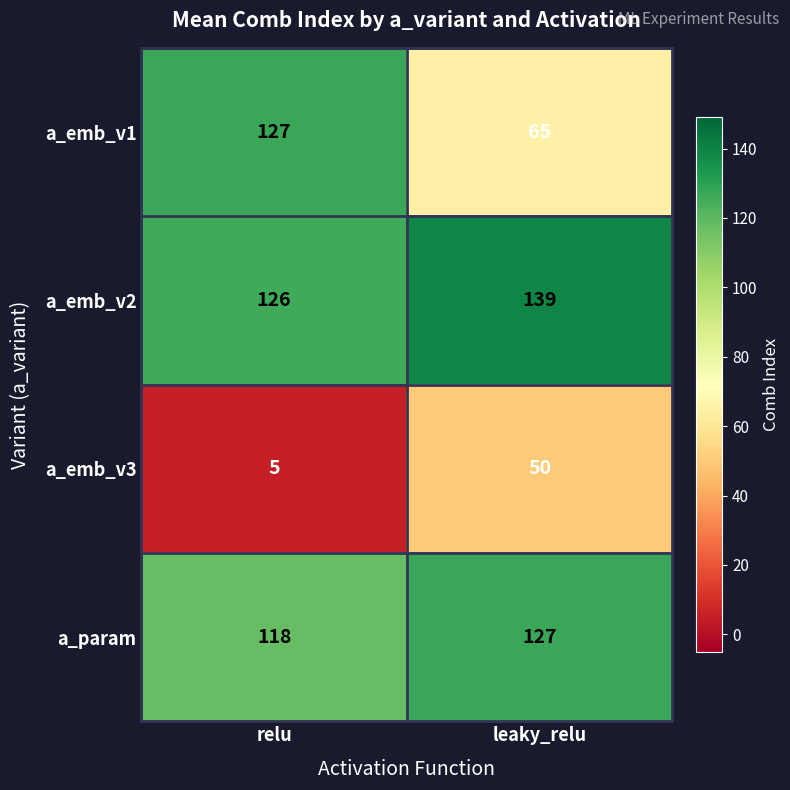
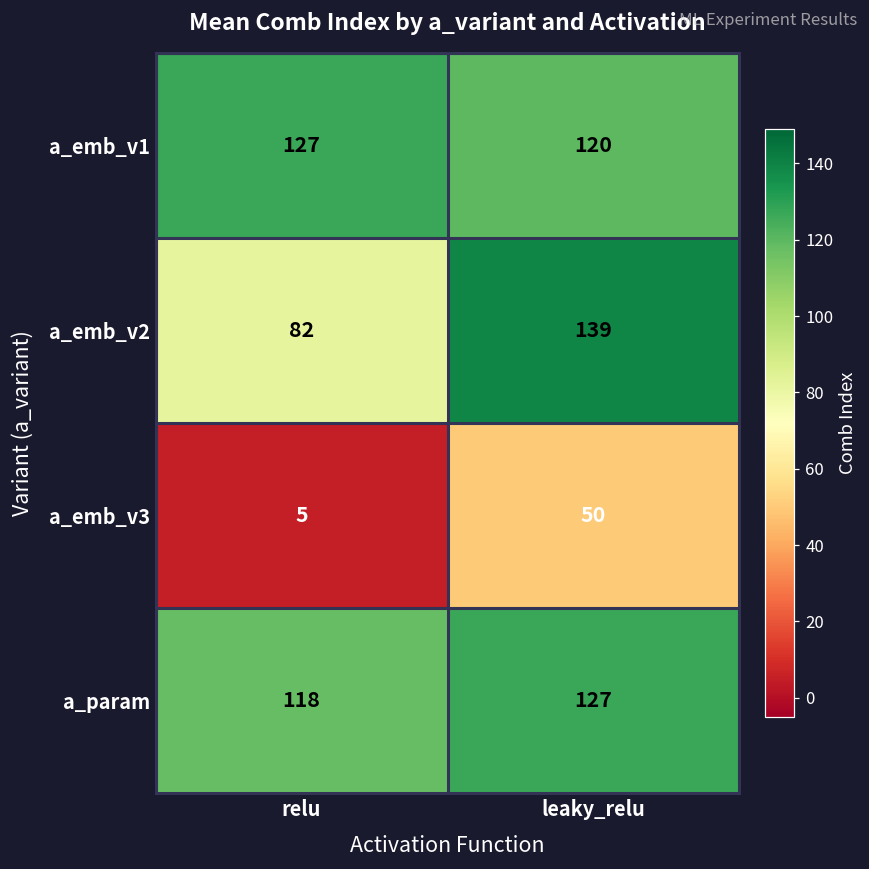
a_emb_v1, leaky_relu: 65 -> 120
a_emb_v2, relu: 126 -> 82
